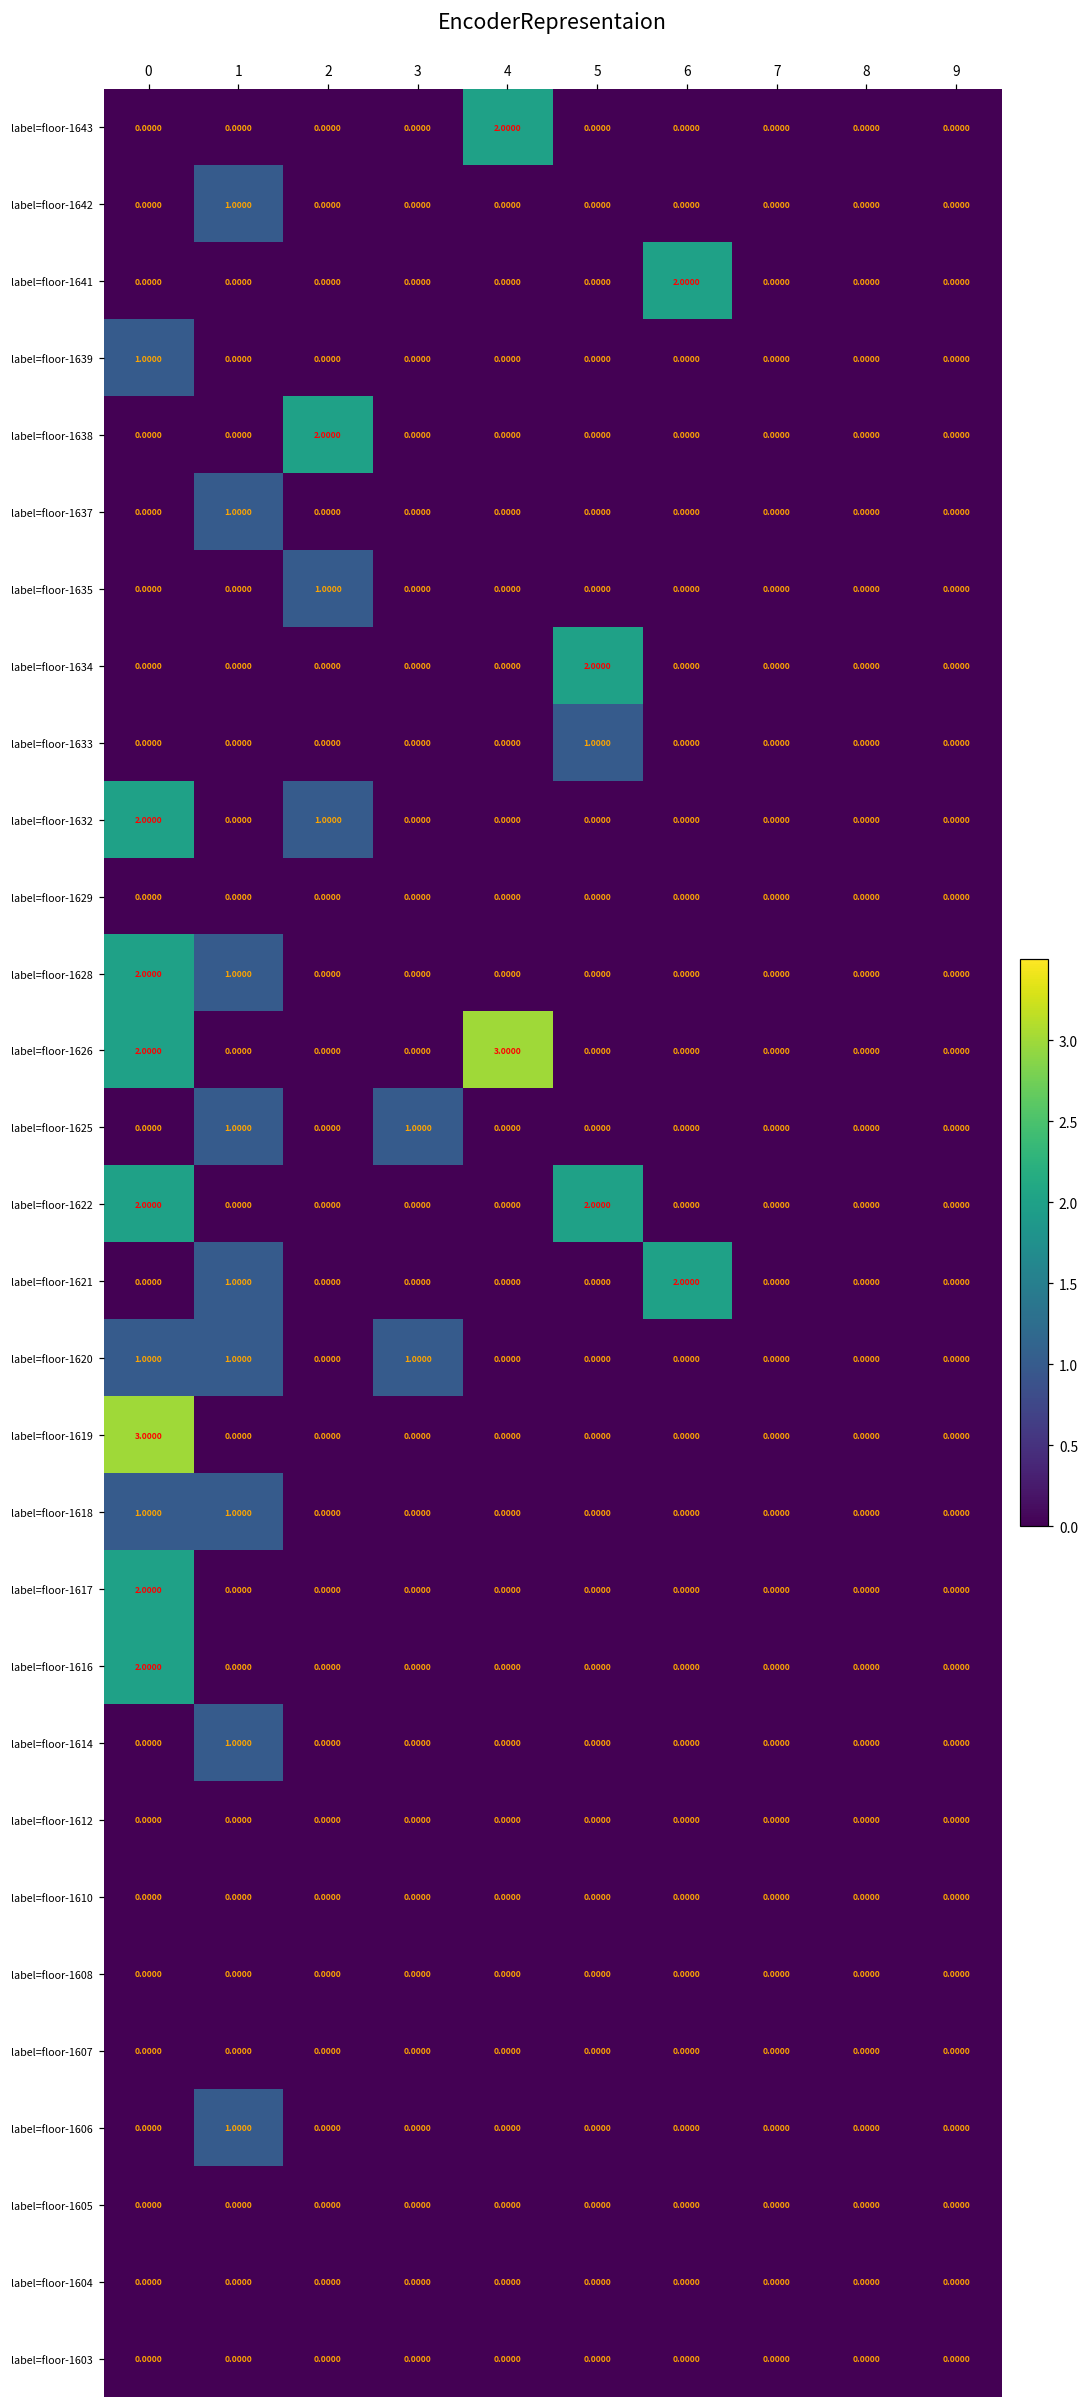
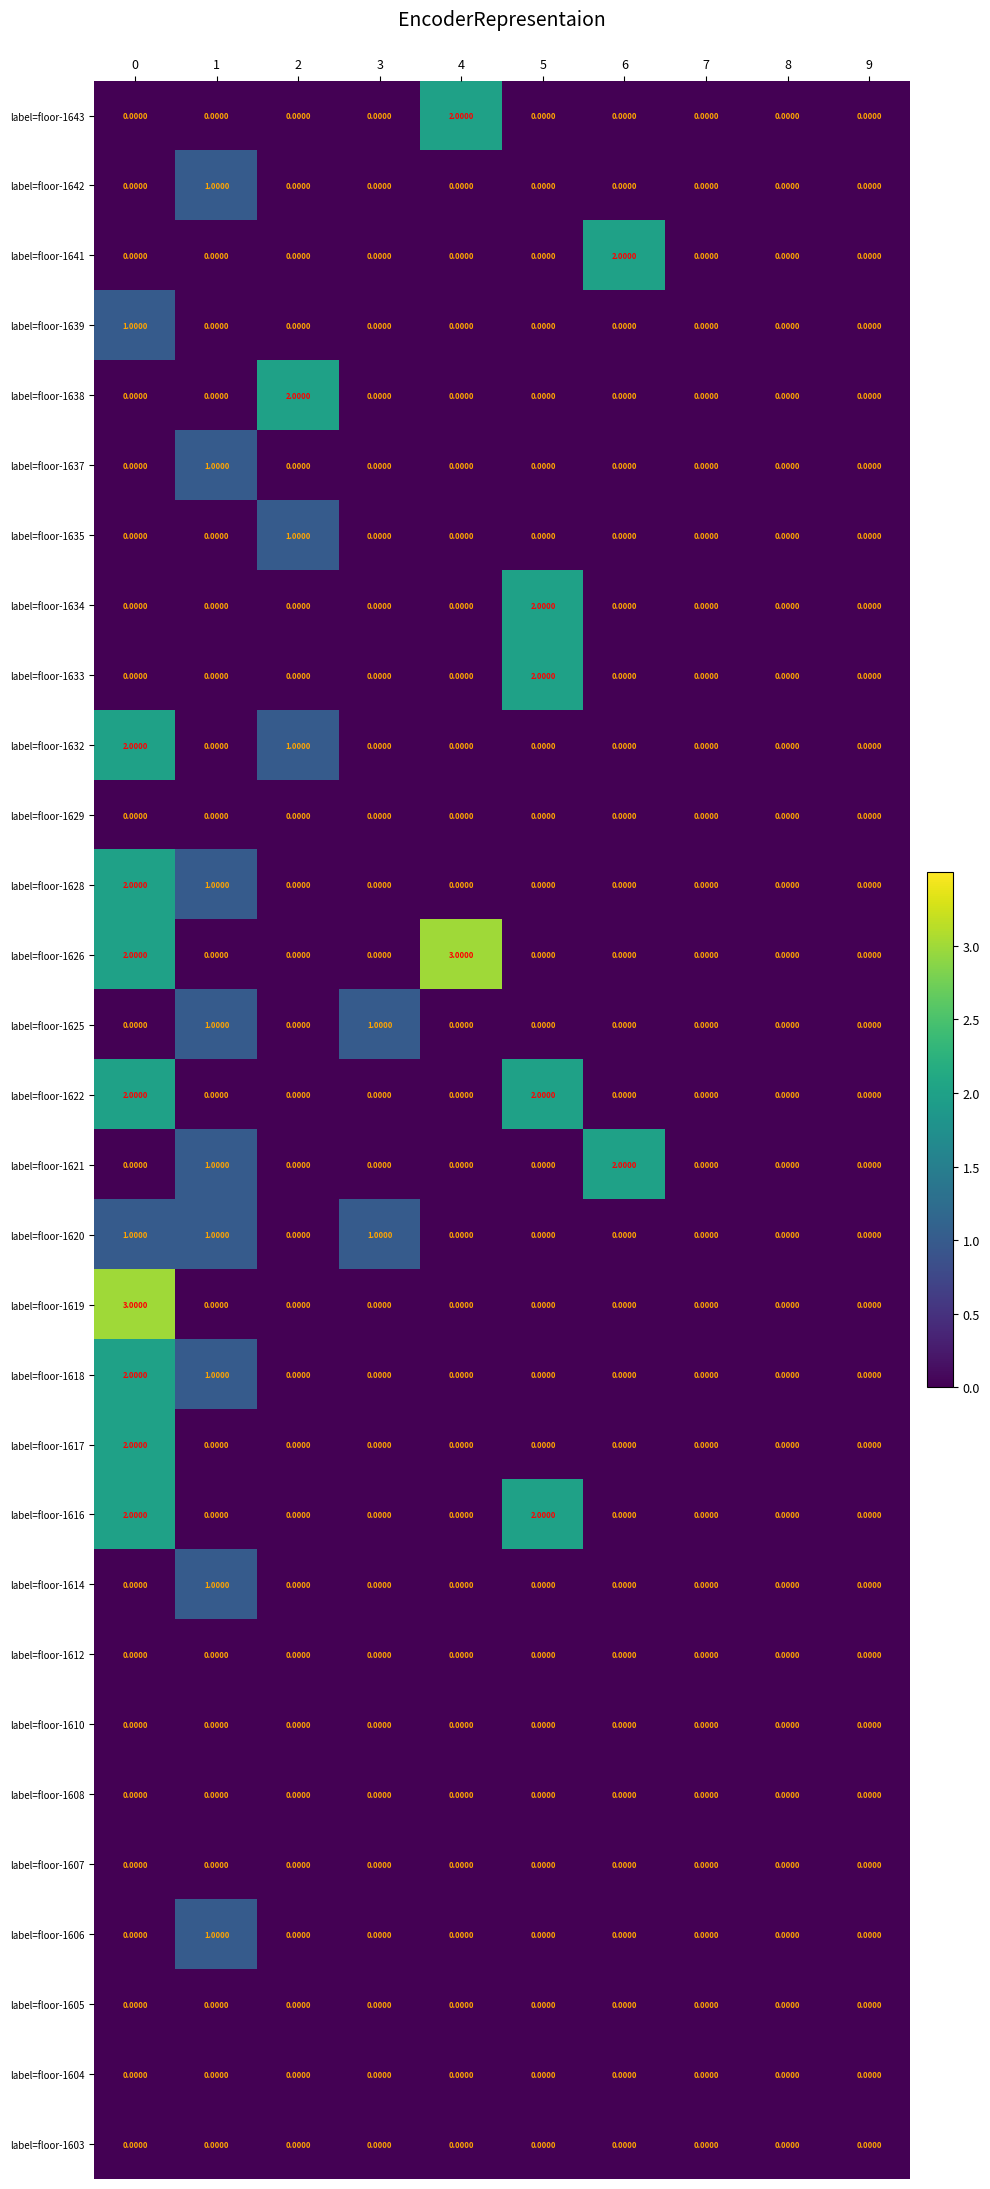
label=floor-1633, 5: 1.0000 -> 2.0000
label=floor-1618, 0: 1.0000 -> 2.0000
label=floor-1616, 5: 0.0000 -> 2.0000
